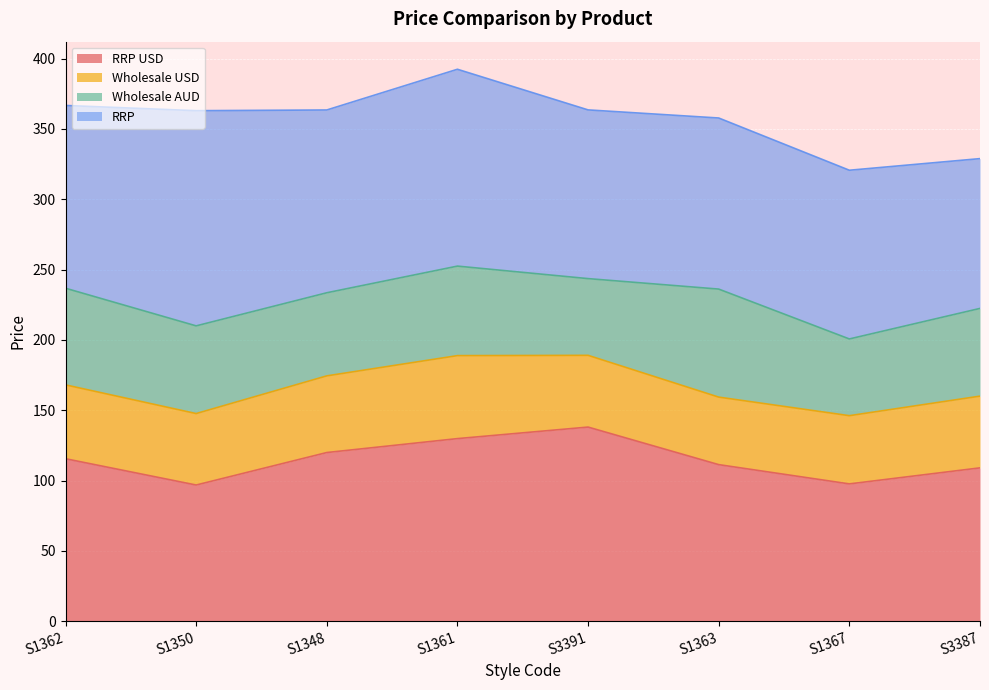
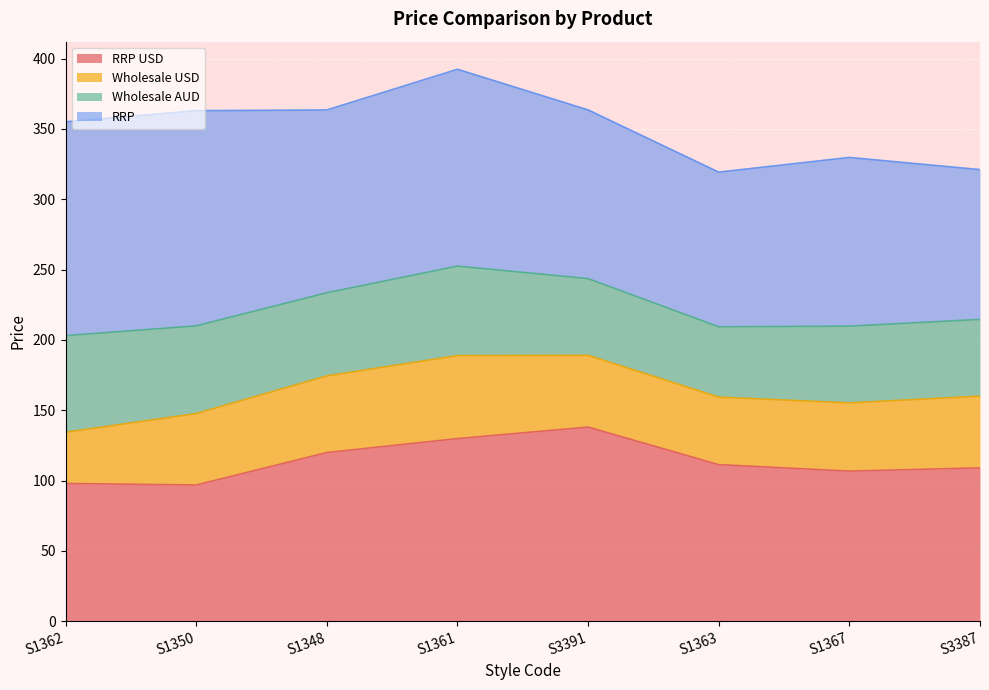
RRP USD, S1362: 116 -> 98
Wholesale USD, S1362: 53 -> 36
RRP, S1362: 130 -> 152
Wholesale AUD, S1363: 77 -> 50
RRP, S1363: 122 -> 110
RRP USD, S1367: 98 -> 107
Wholesale AUD, S3387: 62 -> 55
